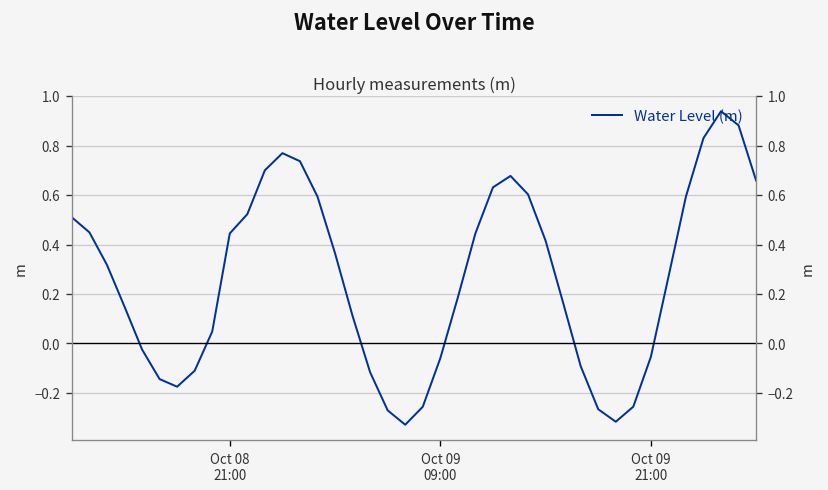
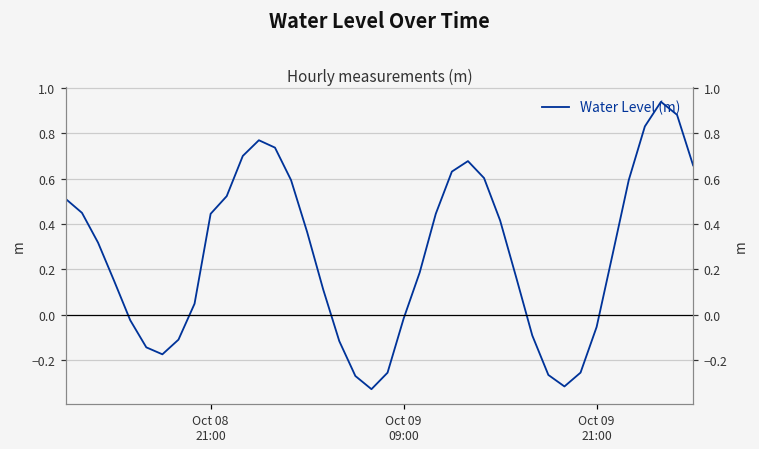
Oct 09 09:00: -0.06 -> -0.02
